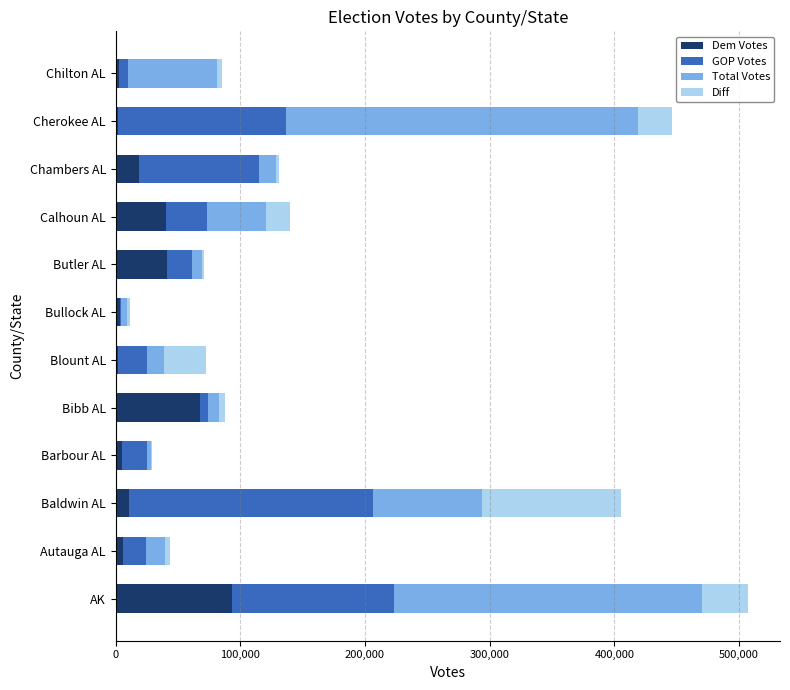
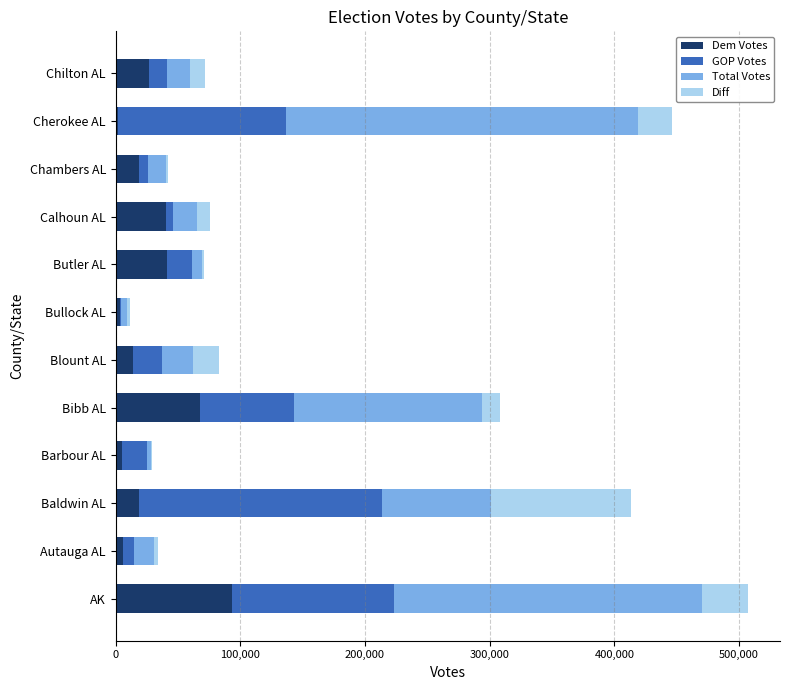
Dem Votes, Chilton AL: 3,000 -> 26,000
GOP Votes, Chilton AL: 7,000 -> 15,000
Total Votes, Chilton AL: 72,000 -> 18,000
Diff, Chilton AL: 4,000 -> 12,000
GOP Votes, Chambers AL: 97,000 -> 8,000
GOP Votes, Calhoun AL: 33,000 -> 6,000
Total Votes, Calhoun AL: 47,000 -> 19,000
Diff, Calhoun AL: 20,000 -> 10,000
Dem Votes, Blount AL: 2,000 -> 14,000
Total Votes, Blount AL: 14,000 -> 25,000
Diff, Blount AL: 34,000 -> 21,000
GOP Votes, Bibb AL: 7,000 -> 75,000
Total Votes, Bibb AL: 9,000 -> 150,000
Diff, Bibb AL: 5,000 -> 15,000
Dem Votes, Baldwin AL: 11,000 -> 18,000
GOP Votes, Autauga AL: 18,000 -> 9,000
